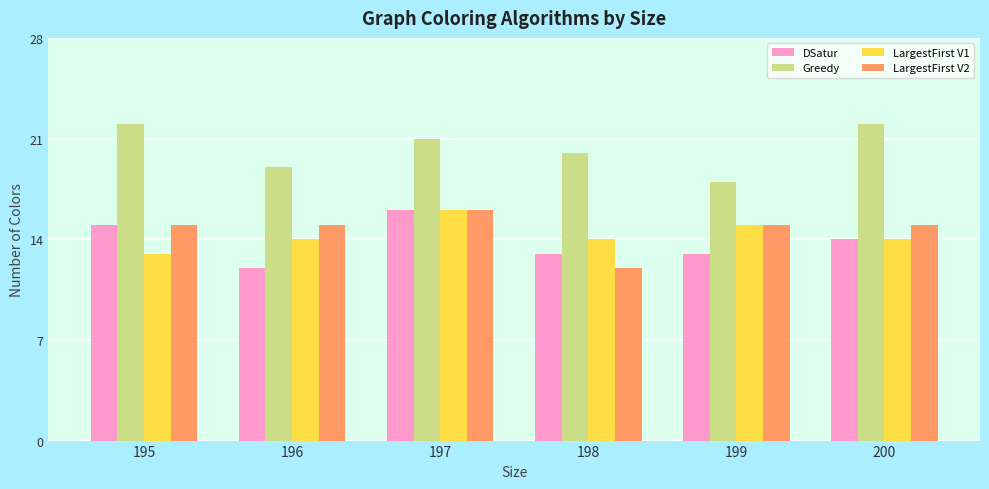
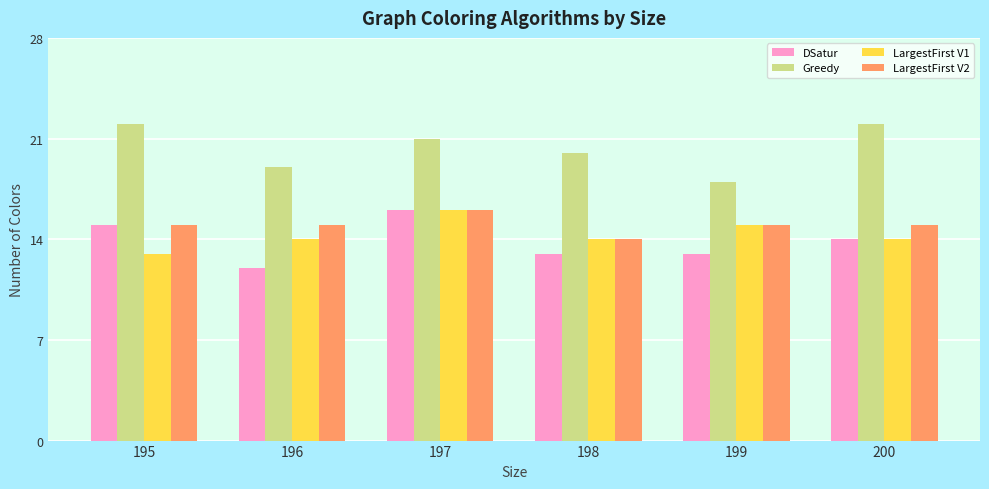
LargestFirst V2, 198: 12 -> 14
